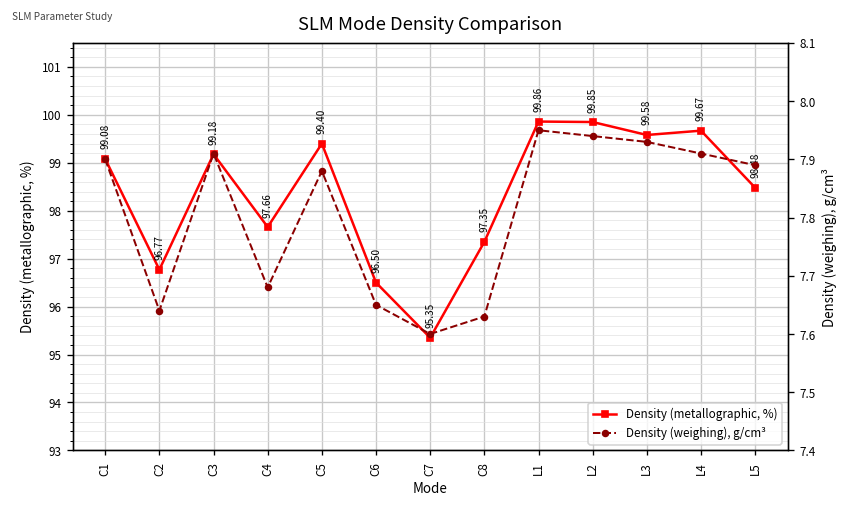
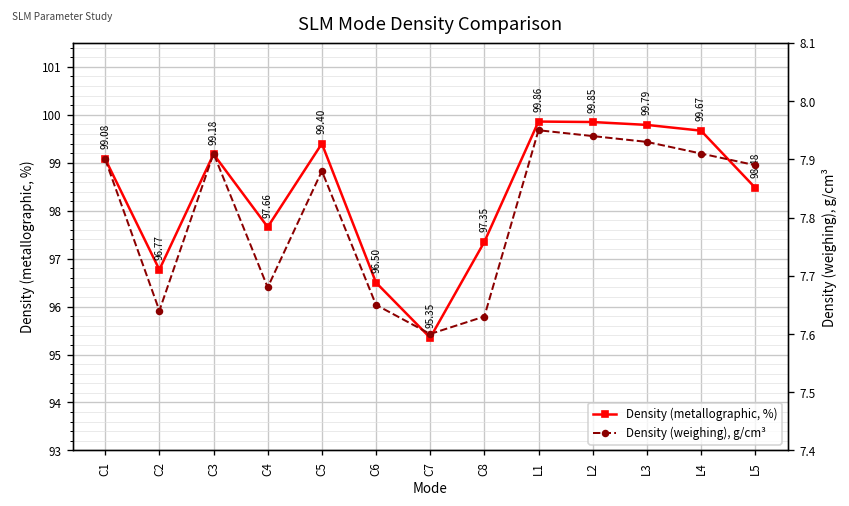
Density (metallographic, %), L3: 99.58 -> 99.79
